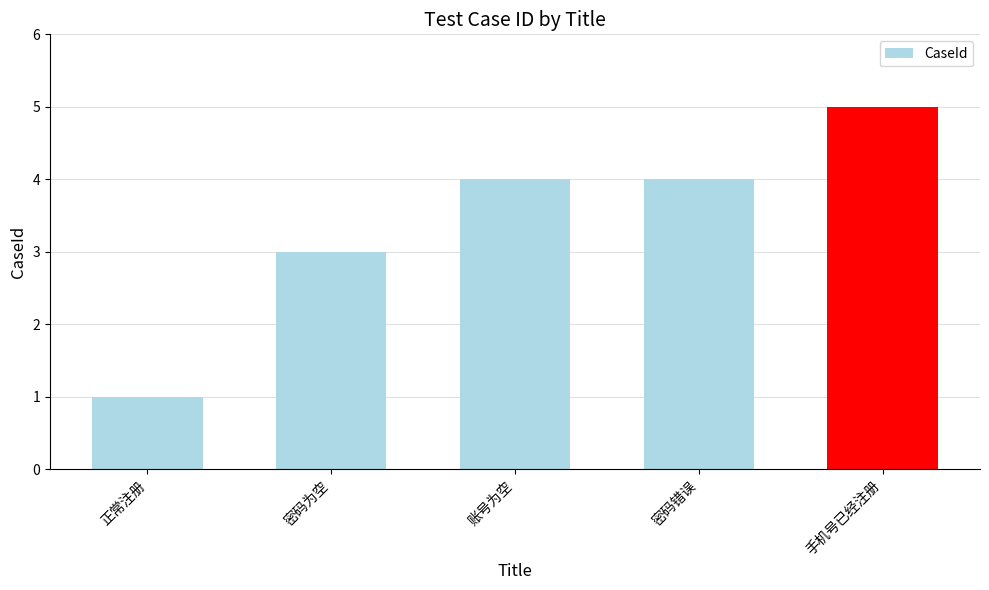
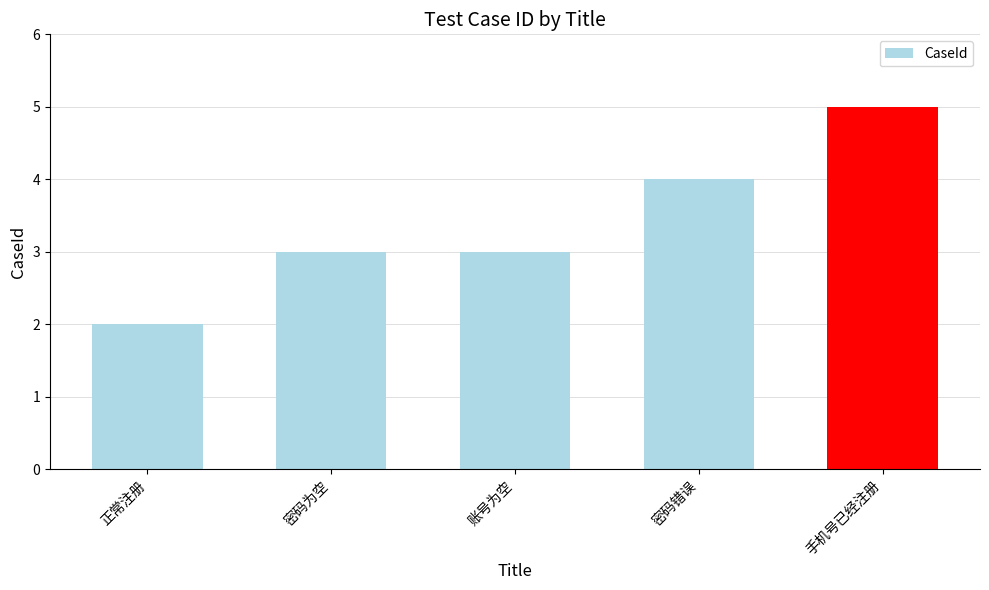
正常注册: 1 -> 2
账号为空: 4 -> 3
